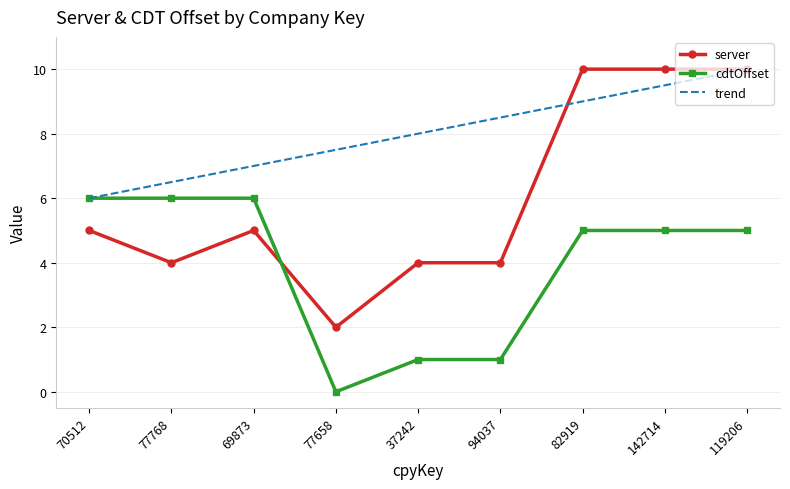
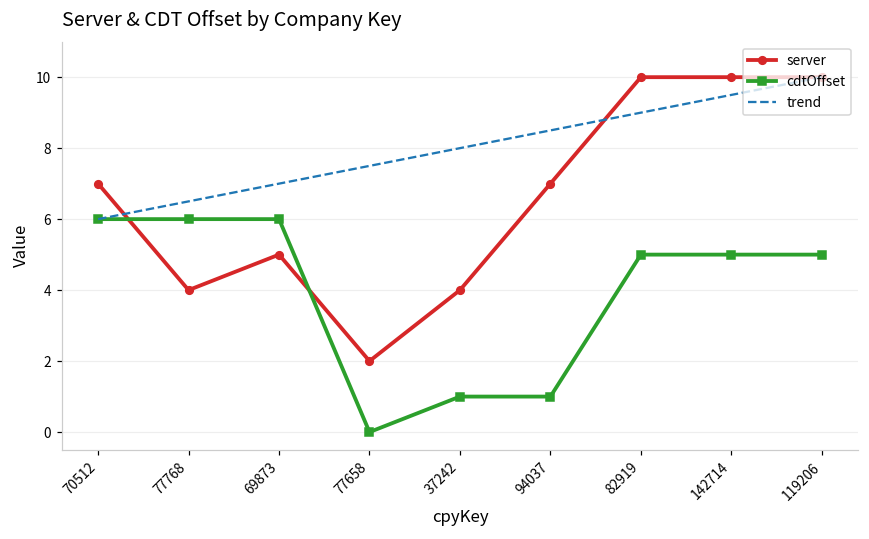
server, 70512: 5 -> 7
server, 94037: 4 -> 7
